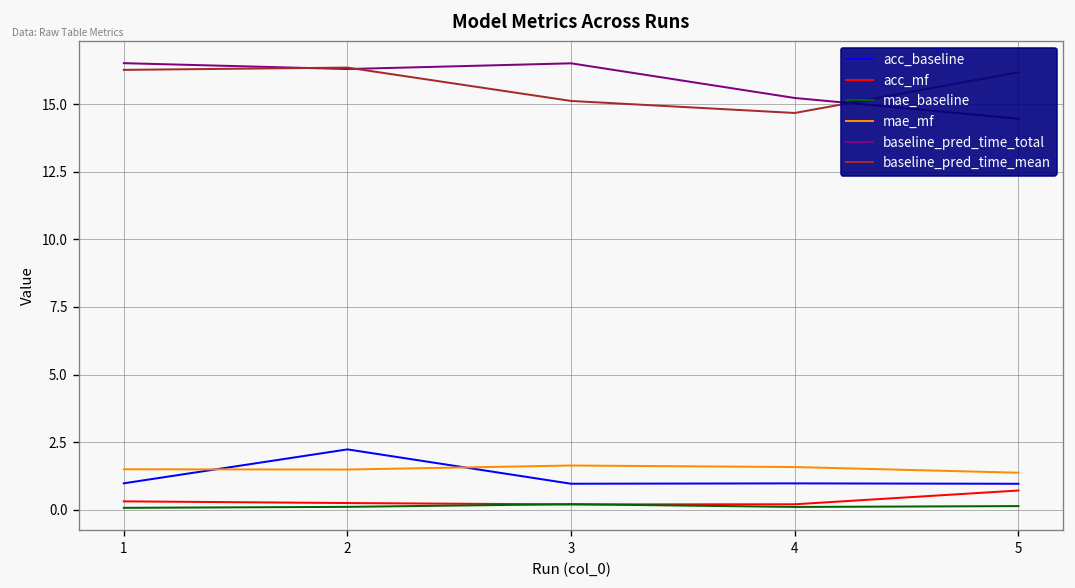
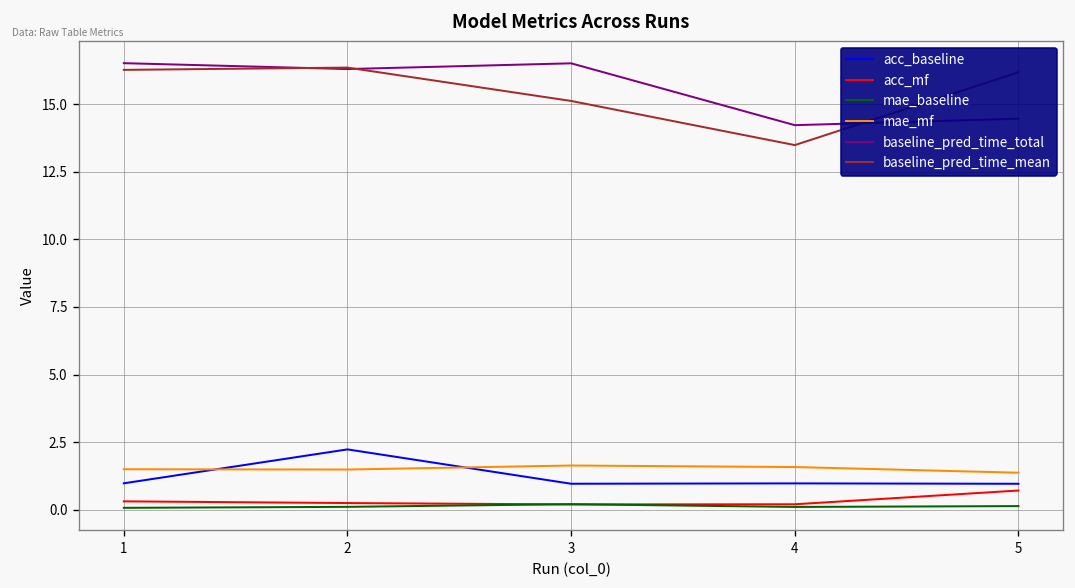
baseline_pred_time_total, 4: 15.2 -> 14.2
baseline_pred_time_mean, 4: 14.7 -> 13.5
